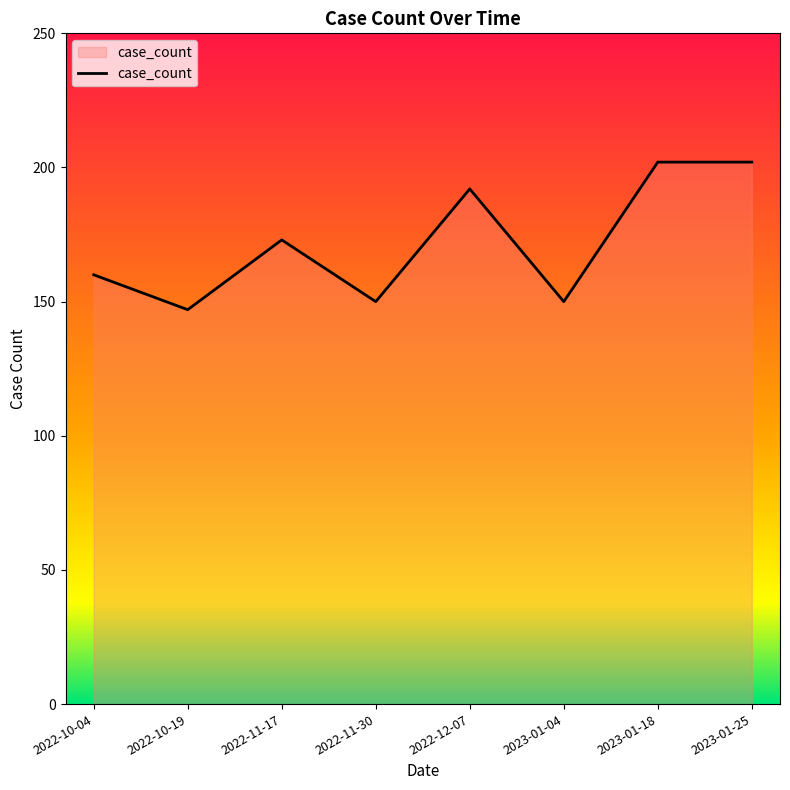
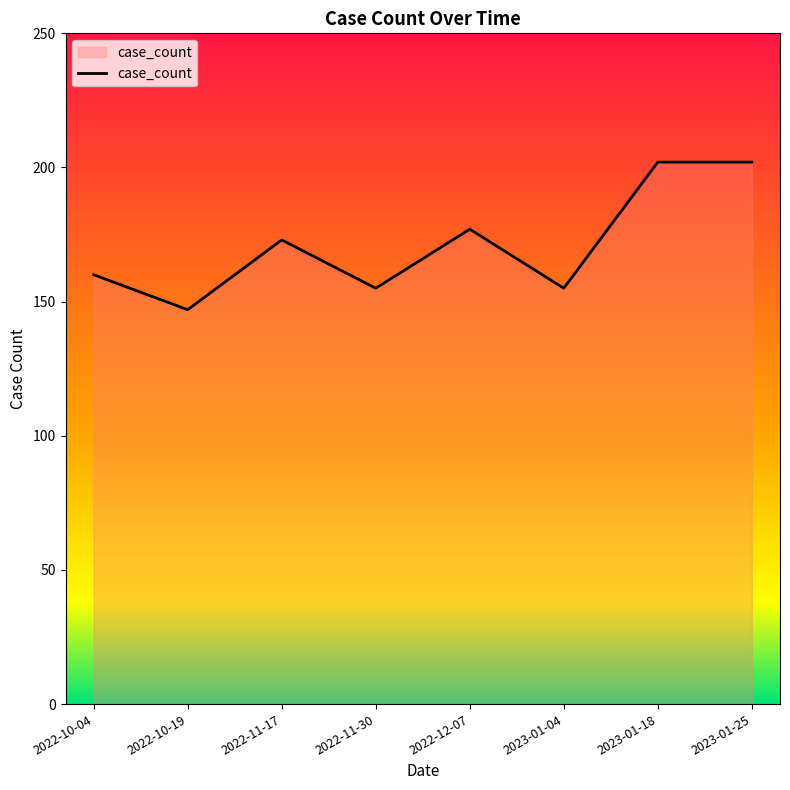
2022-11-30: 150 -> 155
2022-12-07: 192 -> 177
2023-01-04: 150 -> 155
